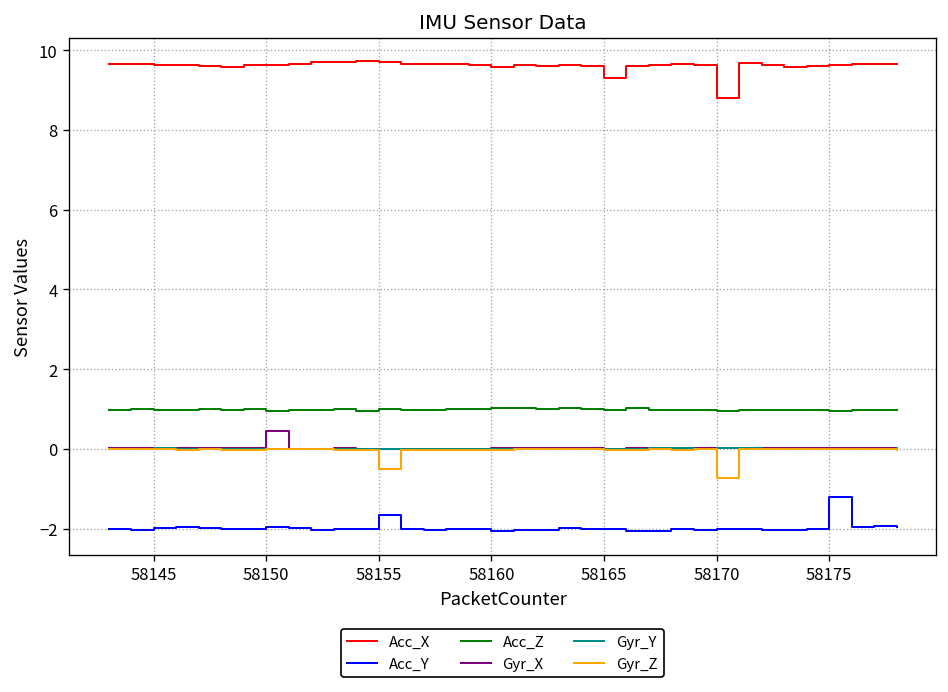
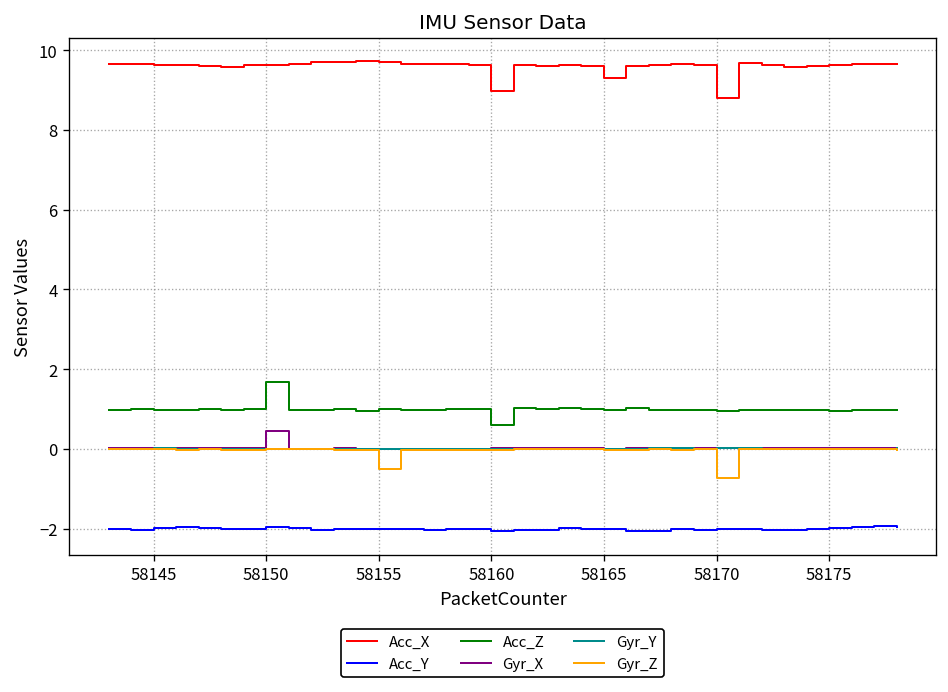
Acc_Z, 58150: 1.0 -> 1.7
Acc_Y, 58155: -1.7 -> -2.0
Acc_X, 58160: 9.6 -> 9.0
Acc_Z, 58160: 1.0 -> 0.6
Acc_Y, 58175: -1.2 -> -2.0
